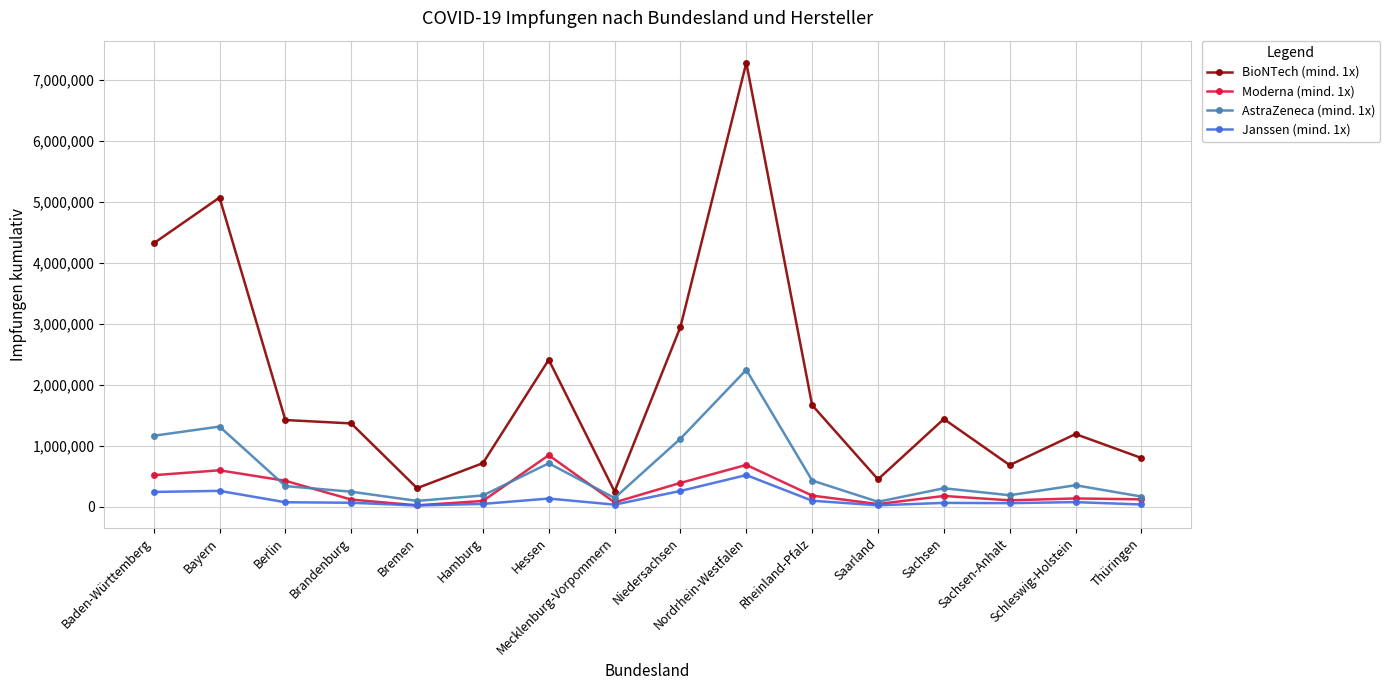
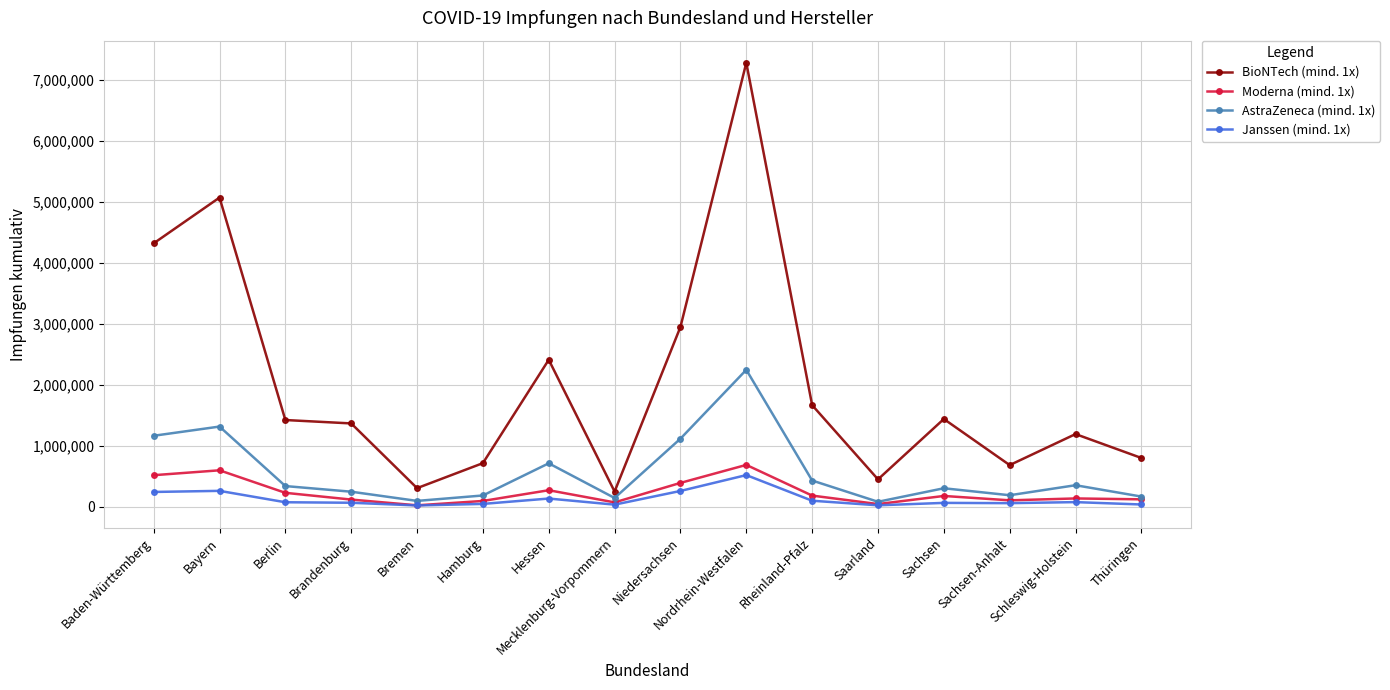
Moderna (mind. 1x), Berlin: 400,000 -> 200,000
Moderna (mind. 1x), Hessen: 800,000 -> 300,000
